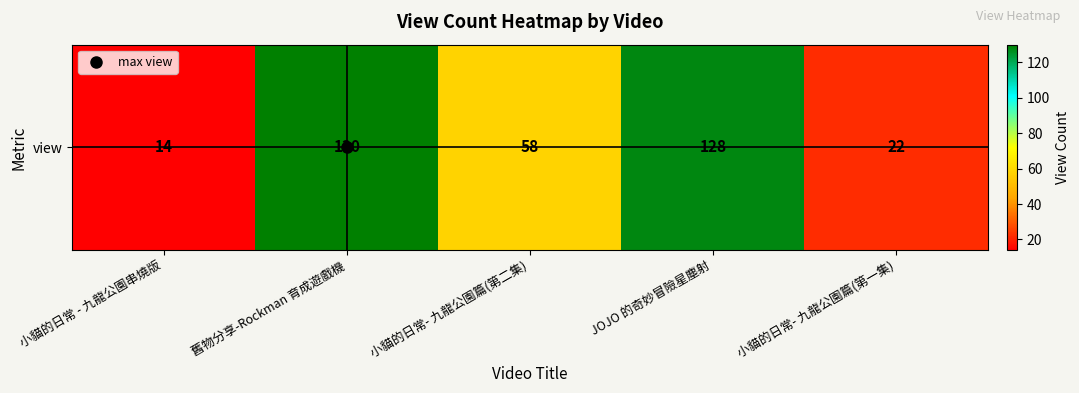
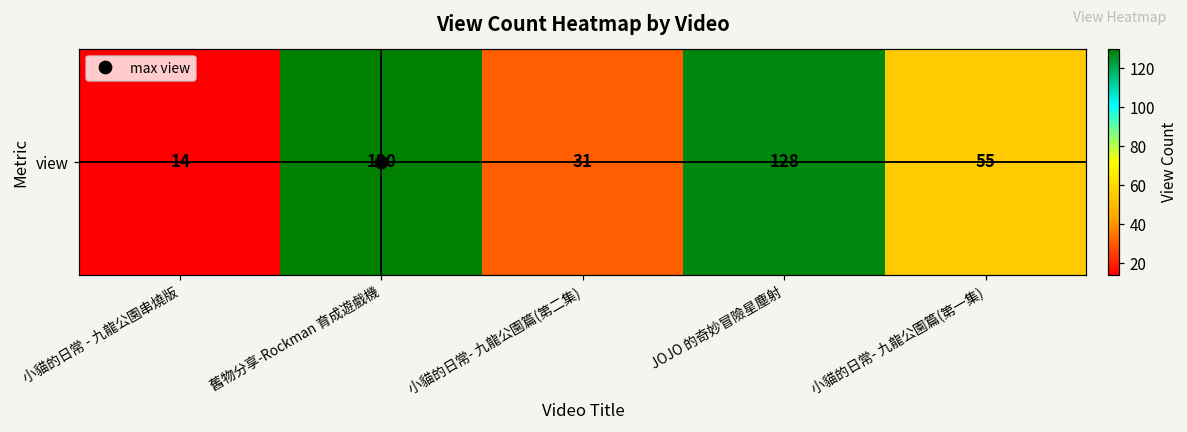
view, 小貓的日常- 九龍公園篇(第二集): 58 -> 31
view, 小貓的日常- 九龍公園篇(第一集): 22 -> 55
